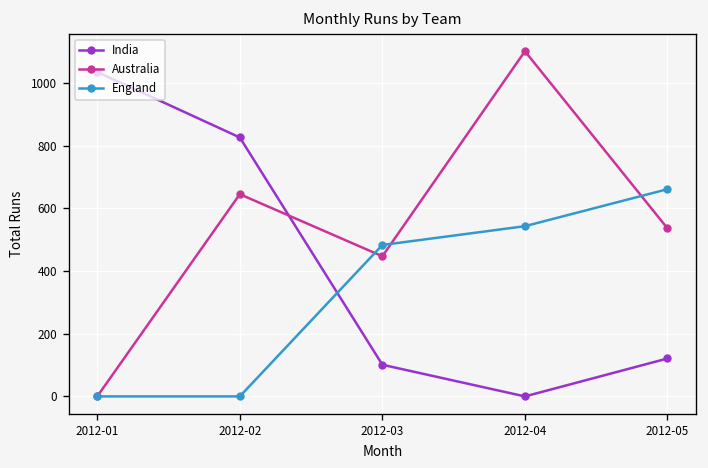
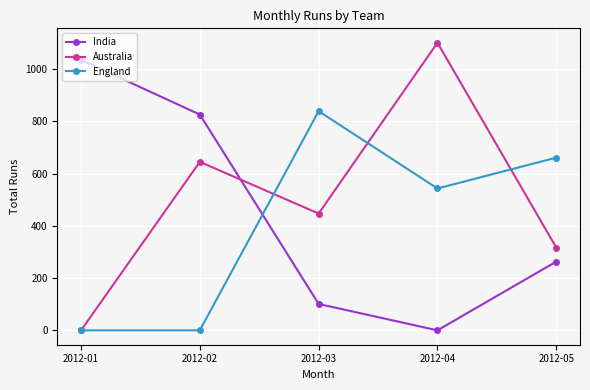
England, 2012-03: 480 -> 840
India, 2012-05: 120 -> 260
Australia, 2012-05: 540 -> 320
